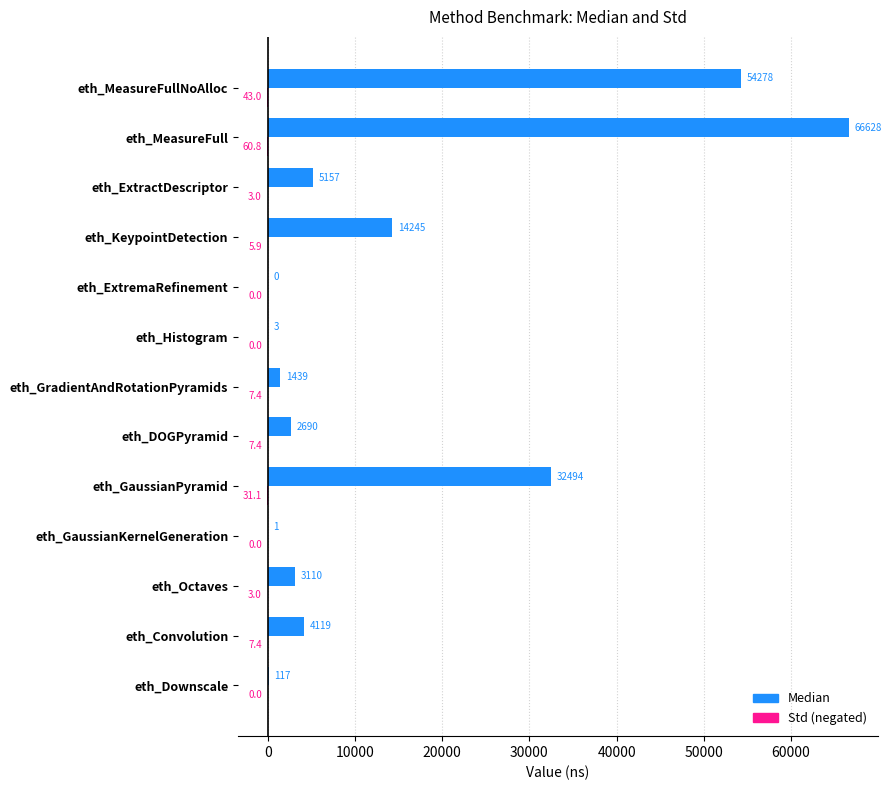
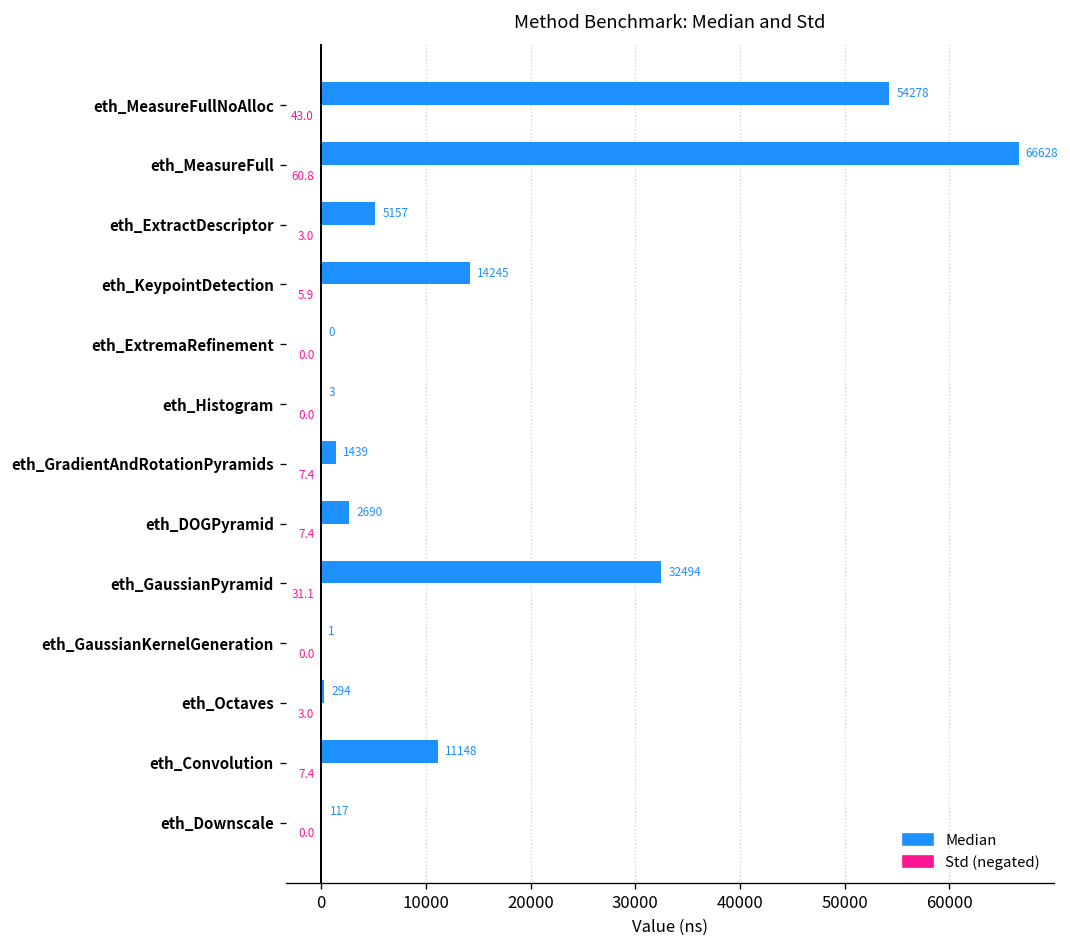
Median, eth_Octaves: 3110 -> 294
Median, eth_Convolution: 4119 -> 11148
